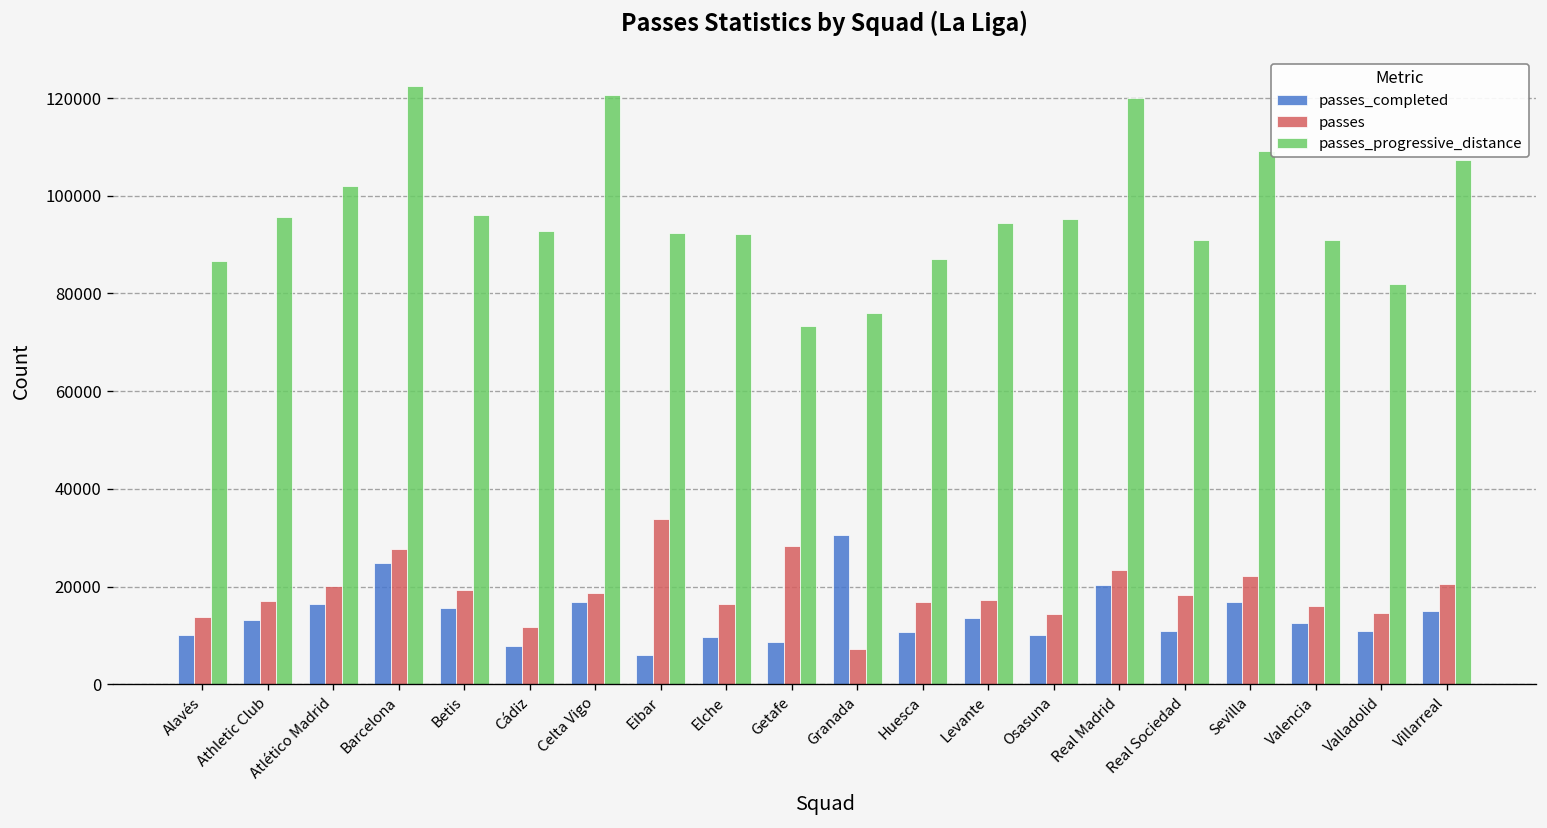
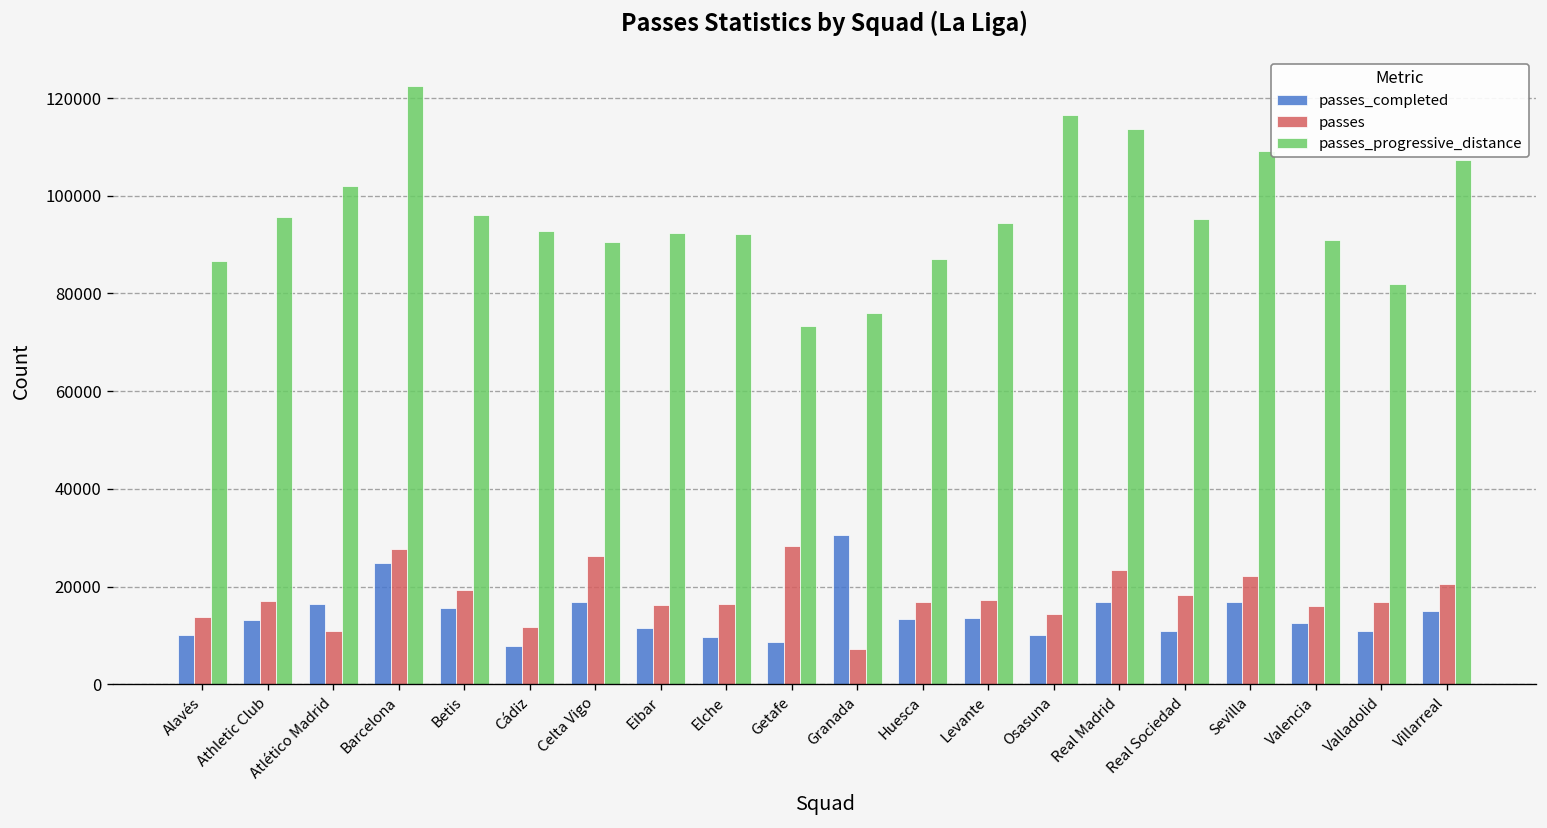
passes, Atlético Madrid: 20000 -> 11000
passes, Celta Vigo: 19000 -> 26000
passes_progressive_distance, Celta Vigo: 121000 -> 91000
passes_completed, Eibar: 6000 -> 12000
passes, Eibar: 34000 -> 16000
passes_completed, Huesca: 11000 -> 13000
passes_progressive_distance, Osasuna: 95000 -> 117000
passes_completed, Real Madrid: 20000 -> 17000
passes_progressive_distance, Real Madrid: 120000 -> 114000
passes_progressive_distance, Real Sociedad: 91000 -> 95000
passes, Valladolid: 15000 -> 17000
